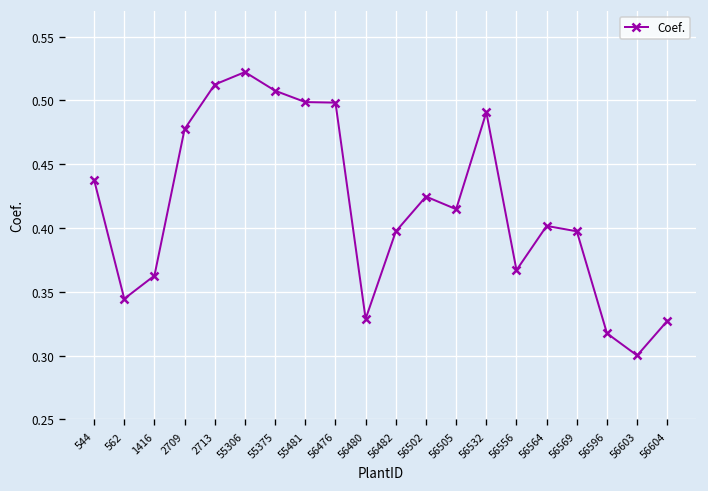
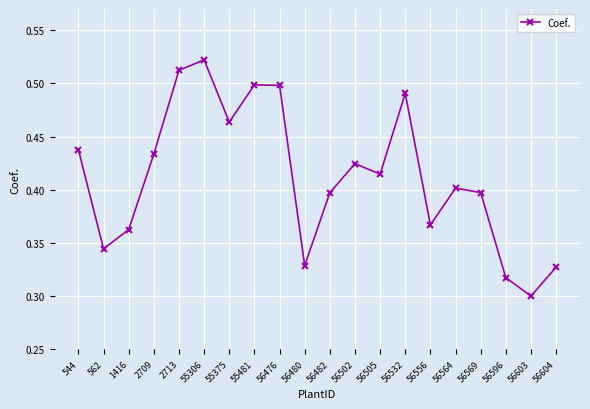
2709: 0.478 -> 0.434
55375: 0.508 -> 0.464
